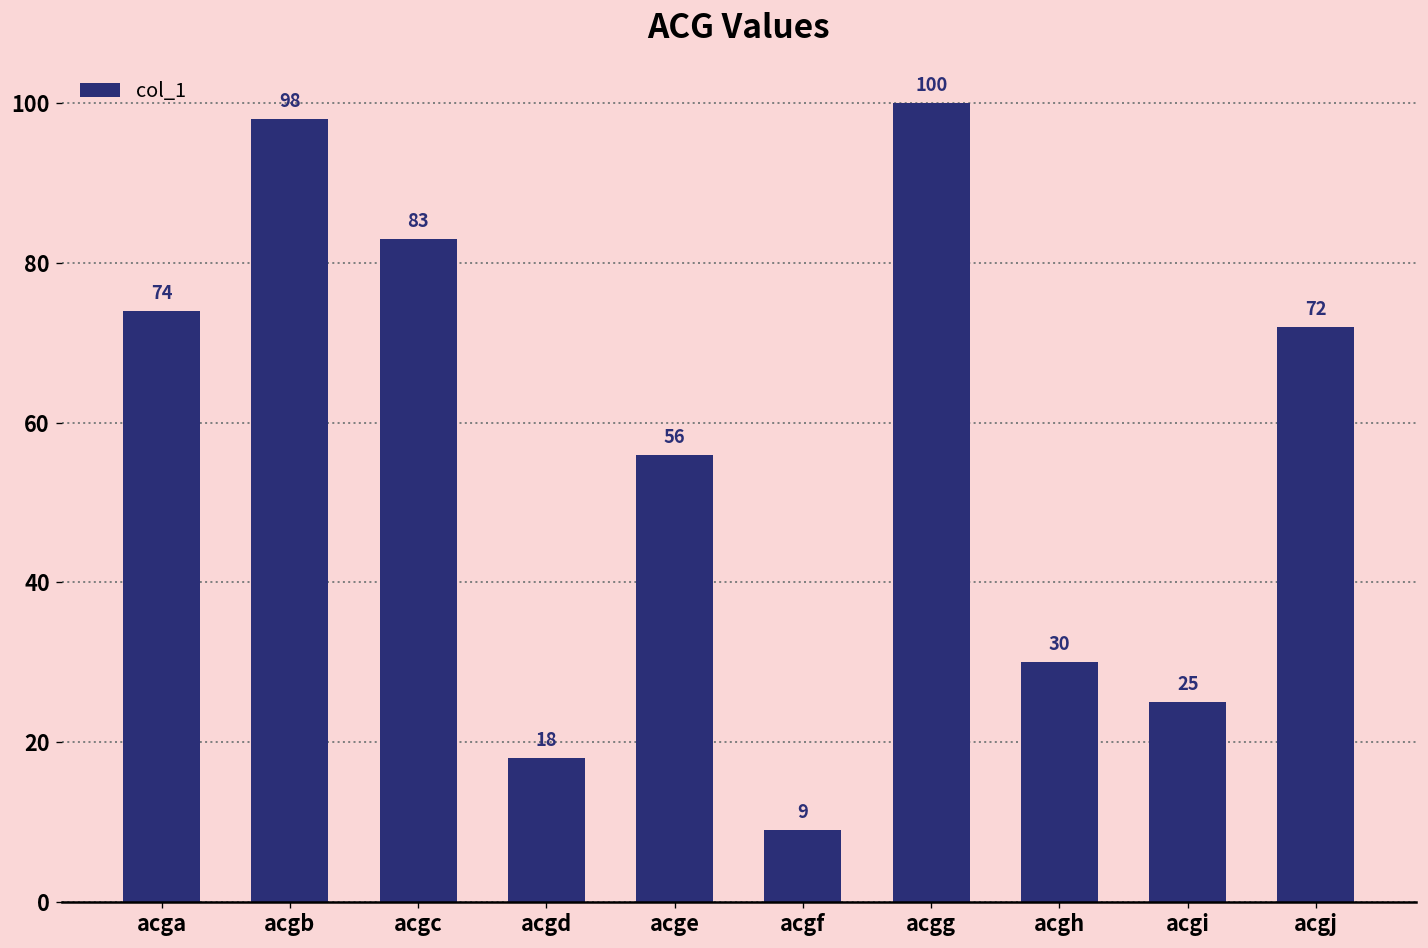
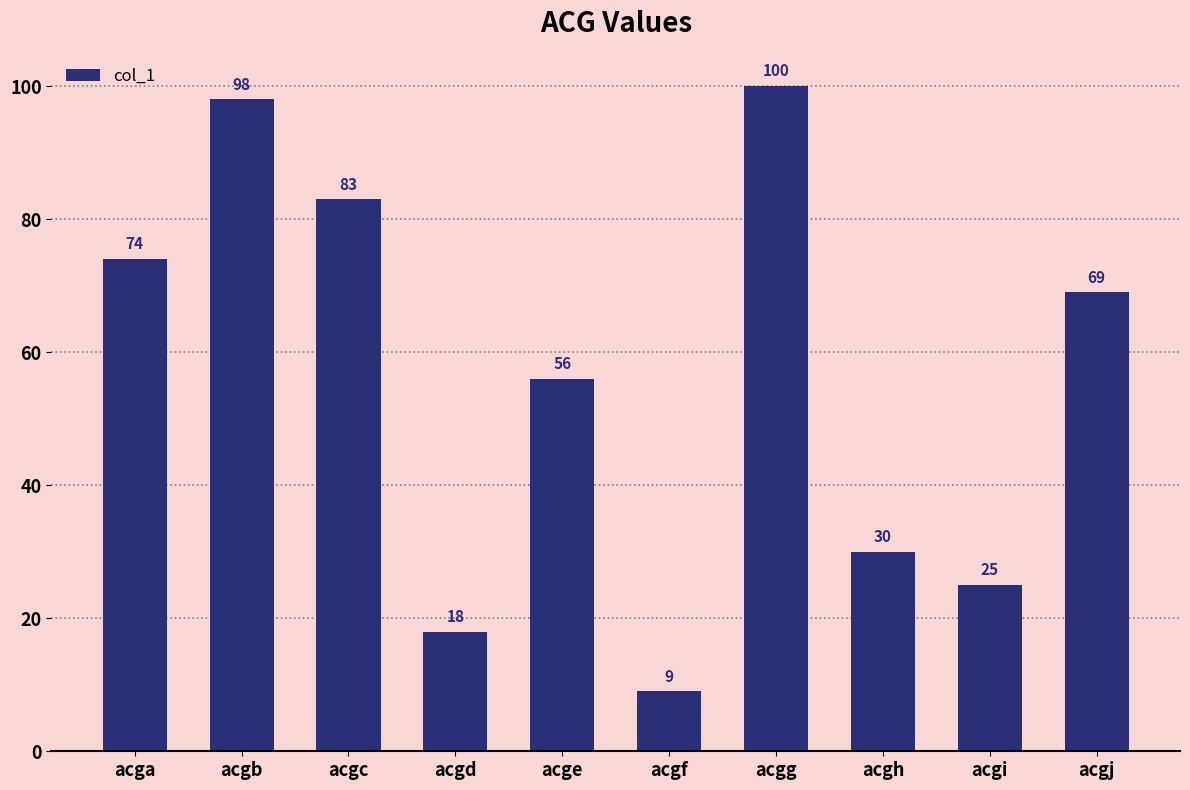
acgj: 72 -> 69
